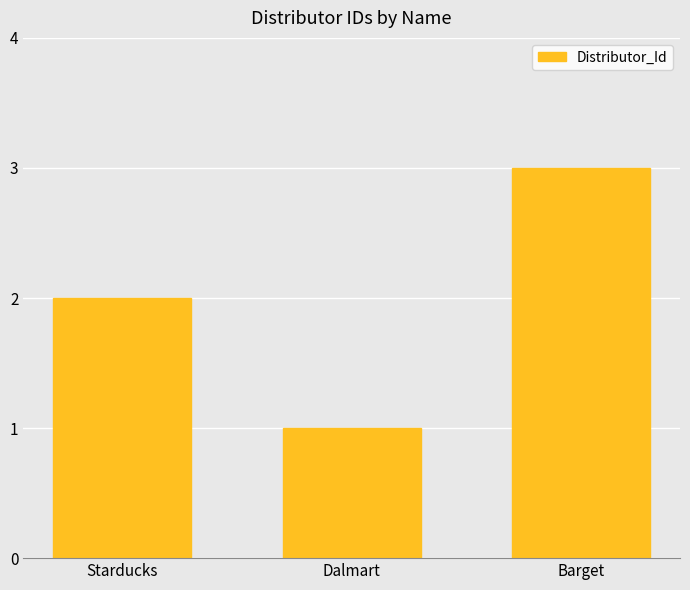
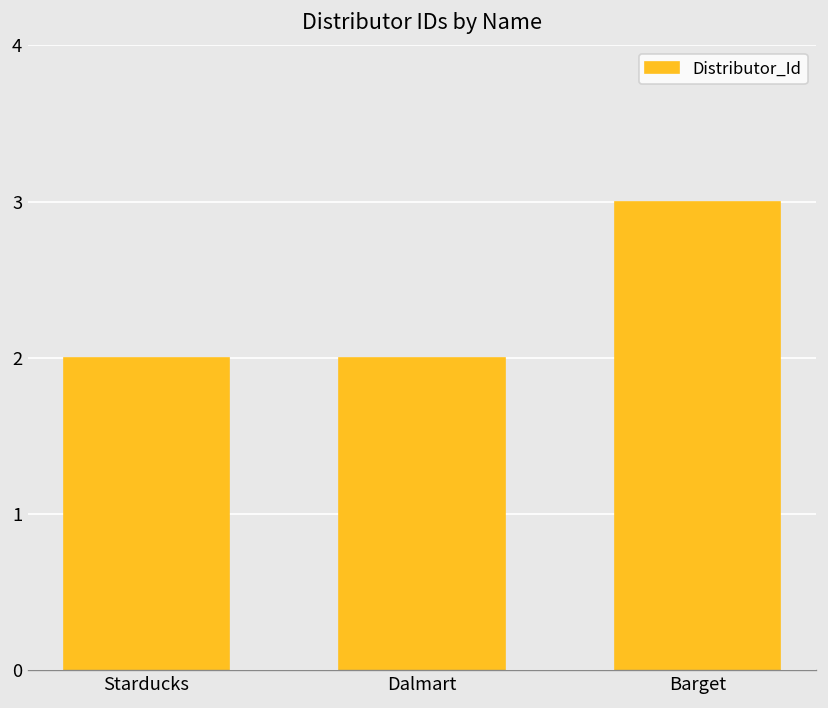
Dalmart: 1 -> 2
